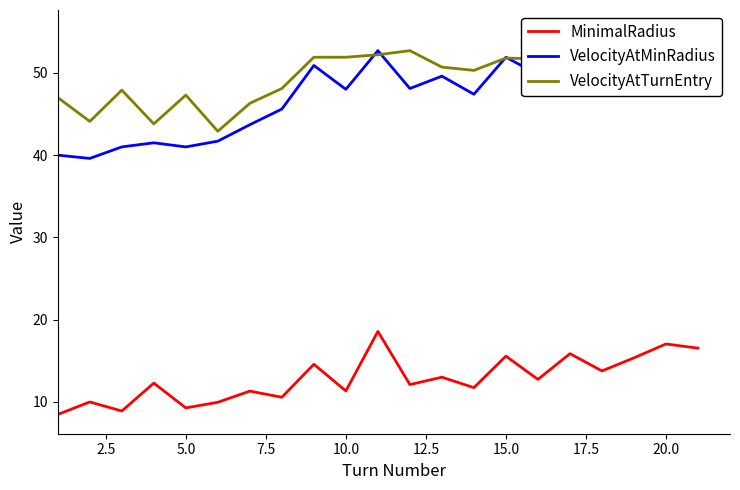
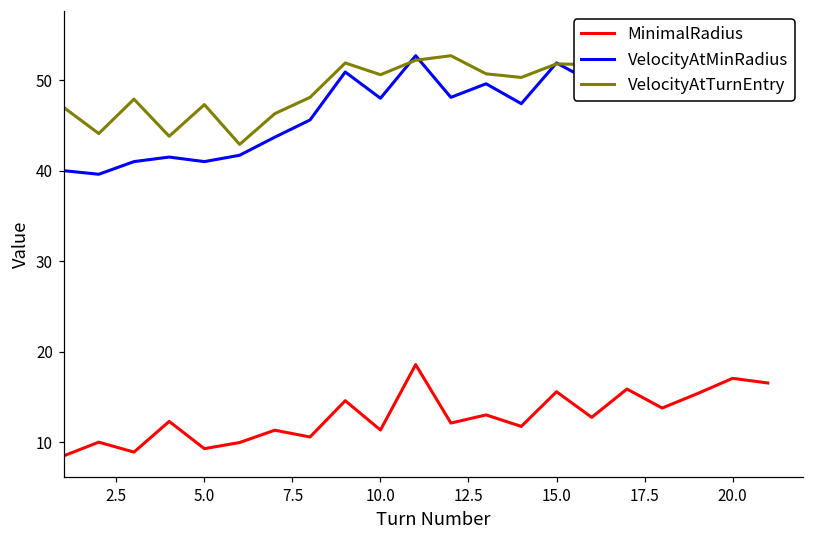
VelocityAtTurnEntry, 10.0: 52 -> 51
